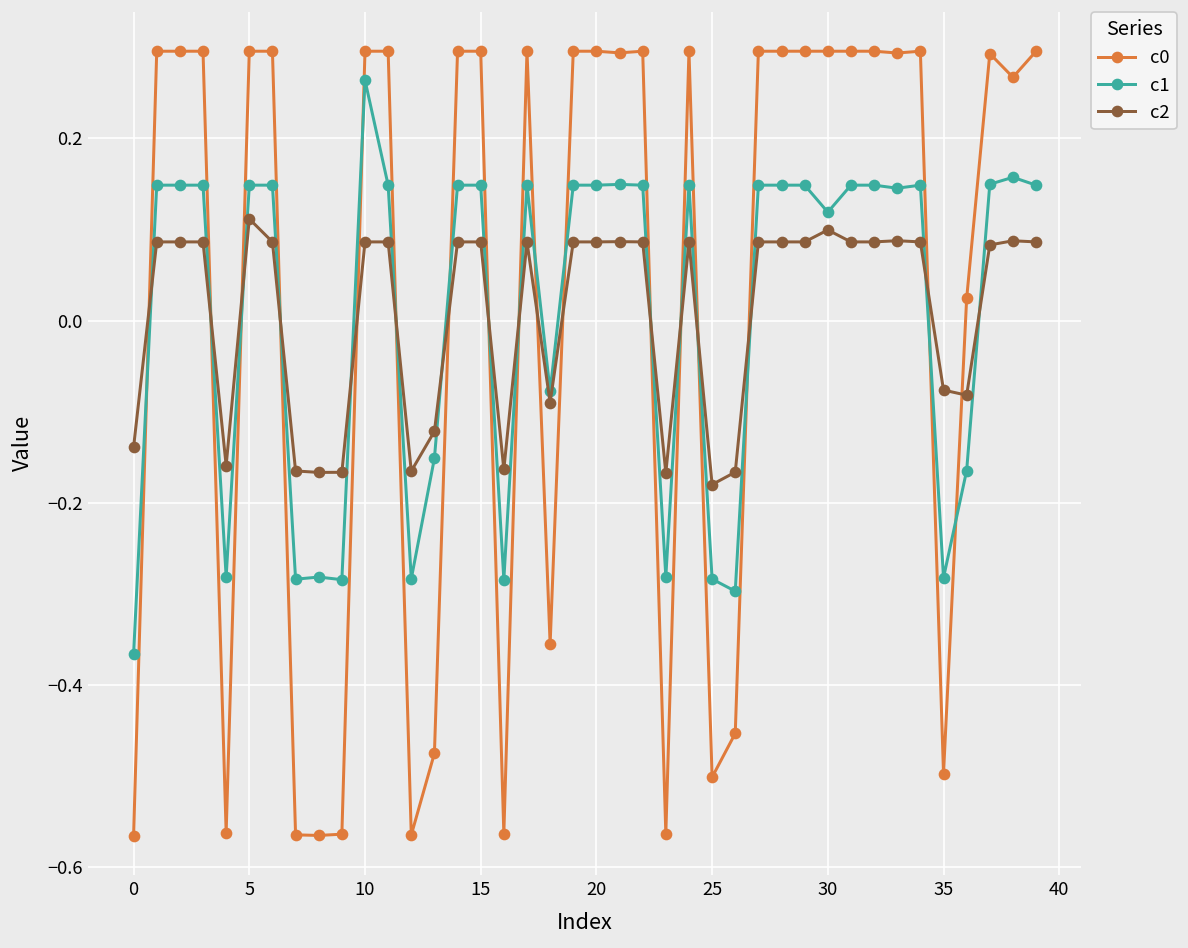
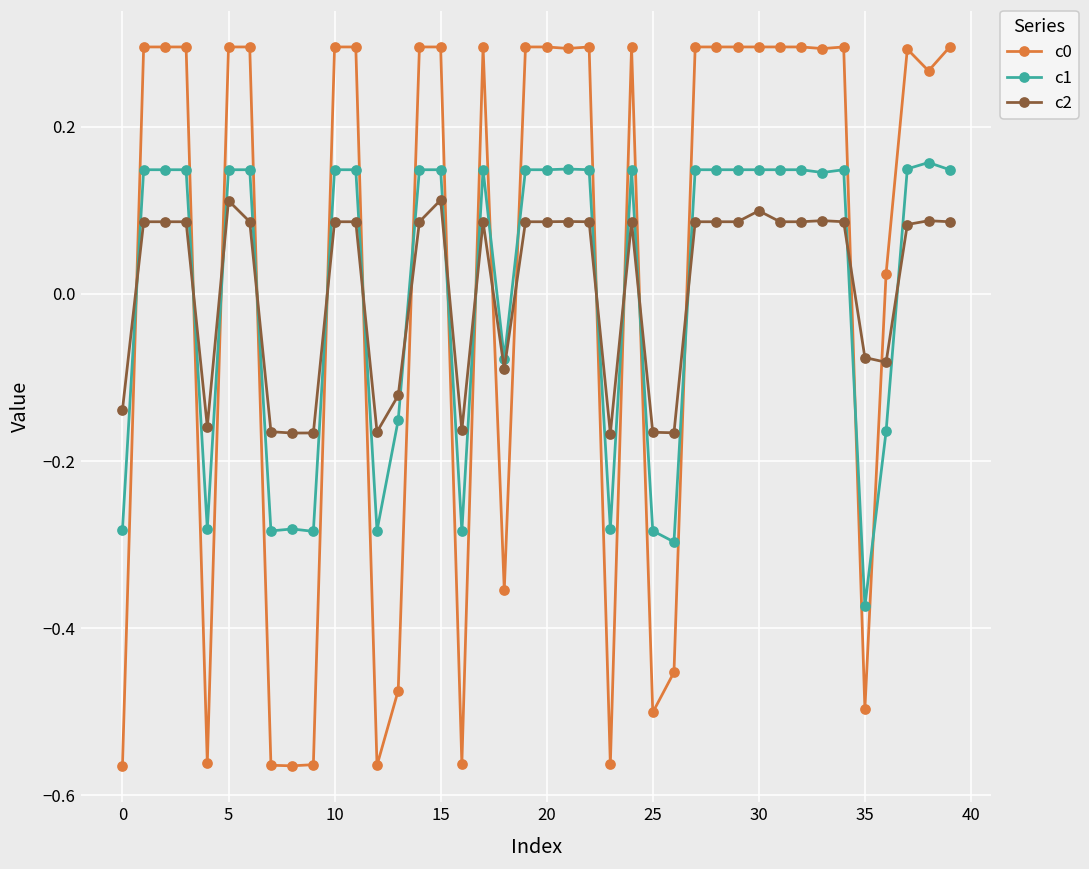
c1, 0: -0.37 -> -0.28
c1, 10: 0.26 -> 0.15
c2, 15: 0.09 -> 0.11
c2, 25: -0.18 -> -0.17
c1, 30: 0.12 -> 0.15
c1, 35: -0.28 -> -0.37
